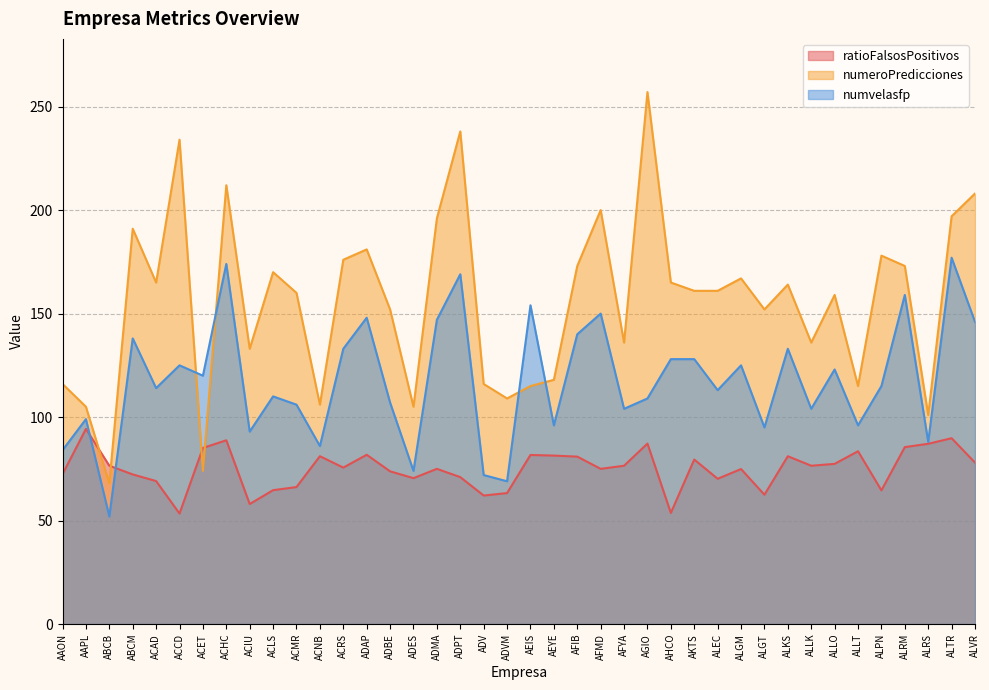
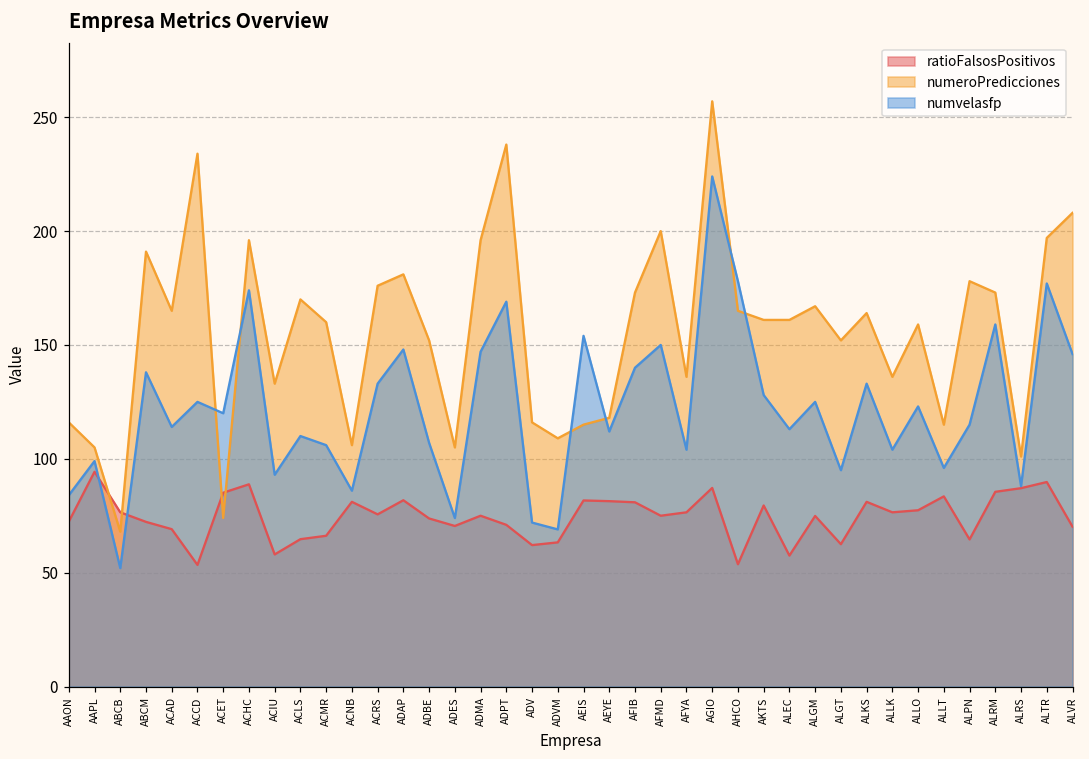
numeroPredicciones, ACHC: 212 -> 196
numvelasfp, AEYE: 96 -> 112
numvelasfp, AGIO: 109 -> 224
numvelasfp, AHCO: 128 -> 178
ratioFalsosPositivos, ALEC: 70 -> 58
ratioFalsosPositivos, ALVR: 78 -> 70
